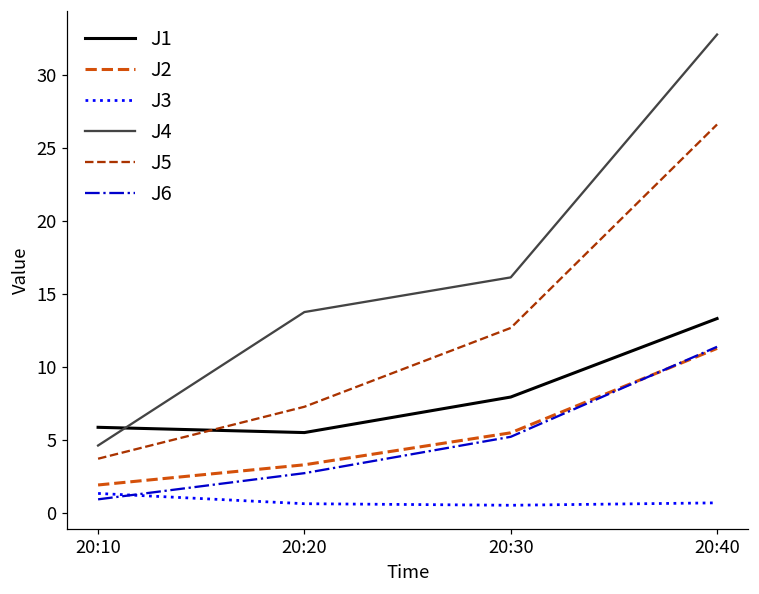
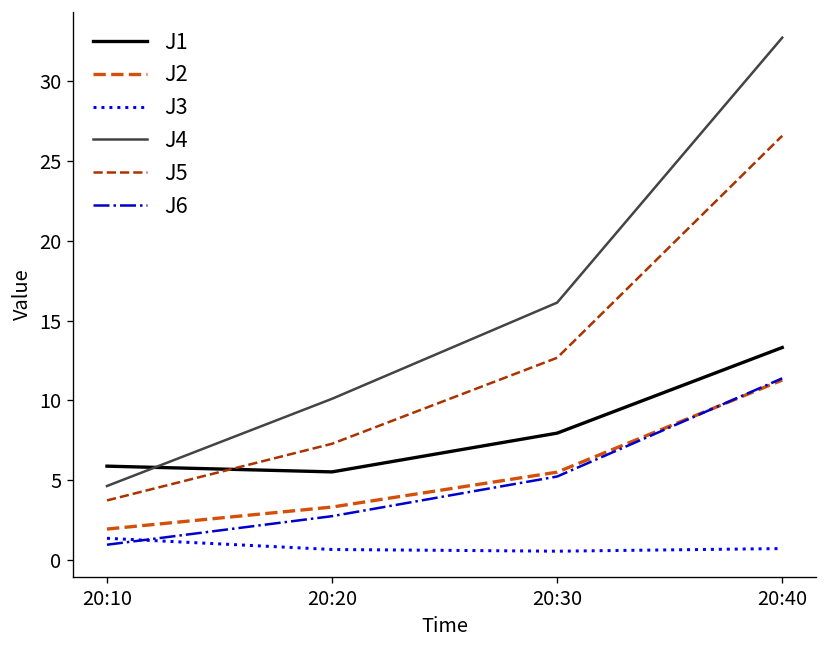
J4, 20:20: 13.8 -> 10.1
